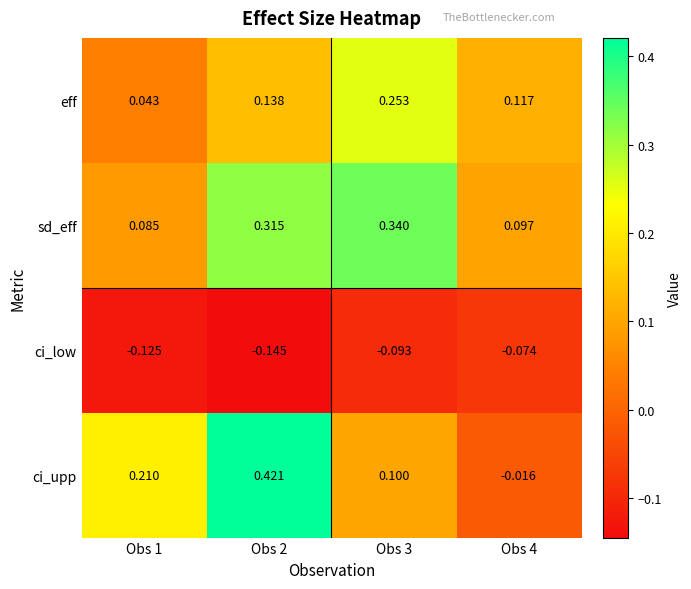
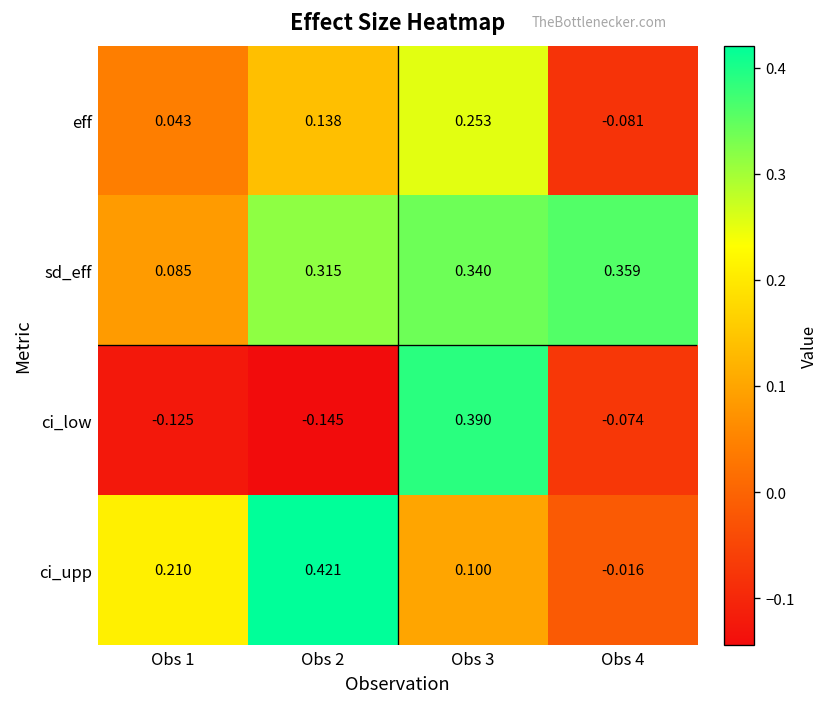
eff, Obs 4: 0.117 -> -0.081
sd_eff, Obs 4: 0.097 -> 0.359
ci_low, Obs 3: -0.093 -> 0.390
